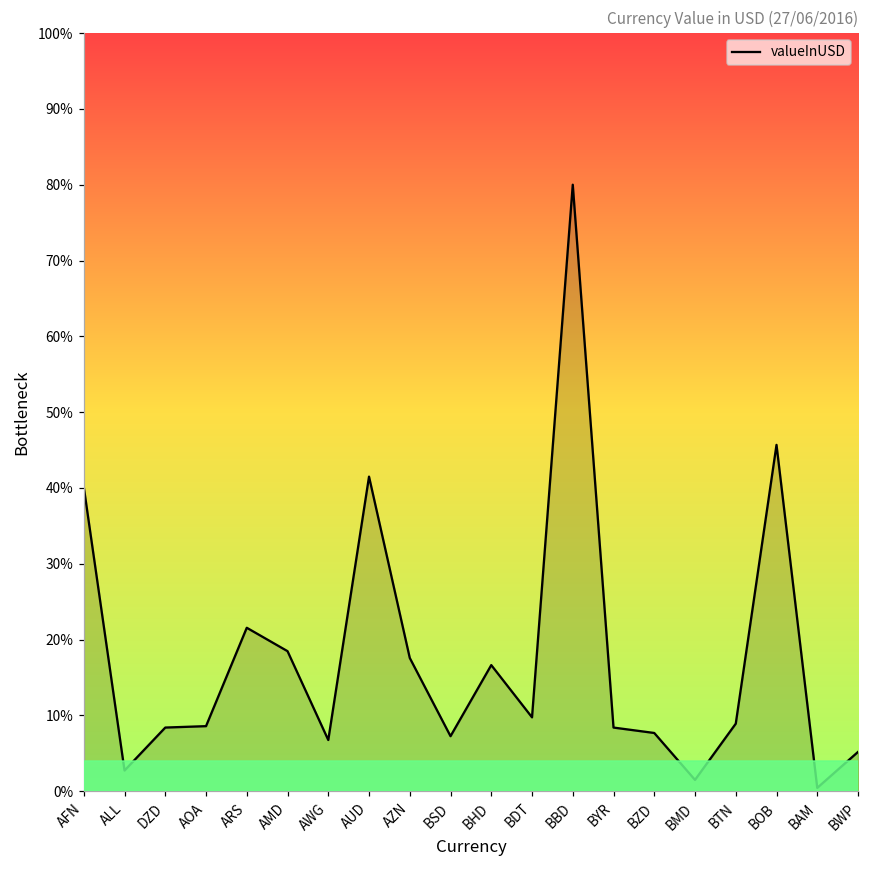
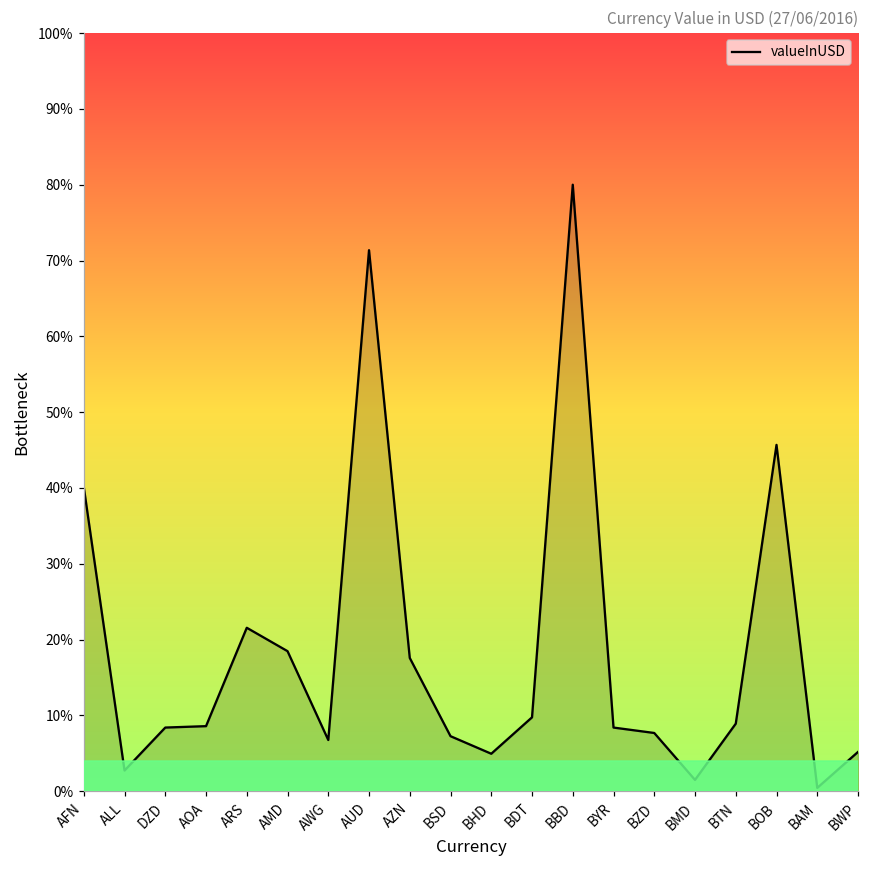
AUD: 41% -> 71%
BHD: 17% -> 5%
